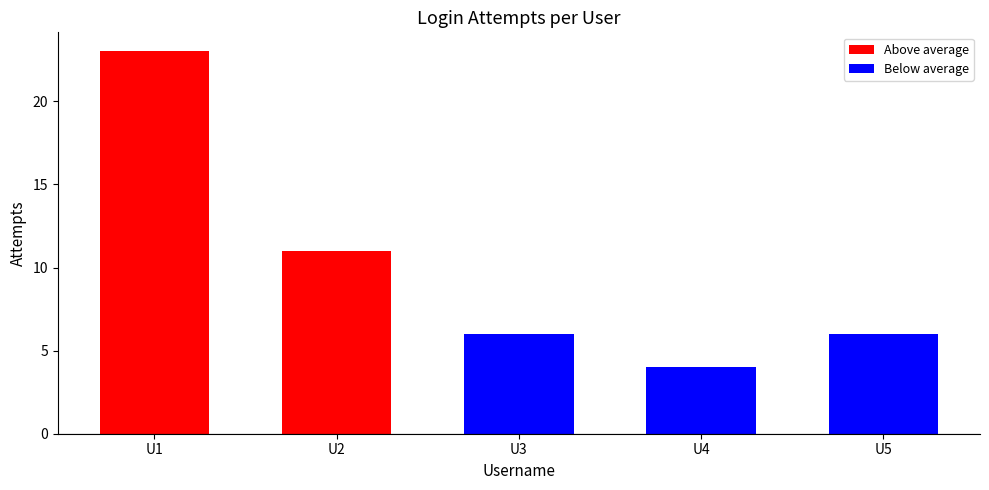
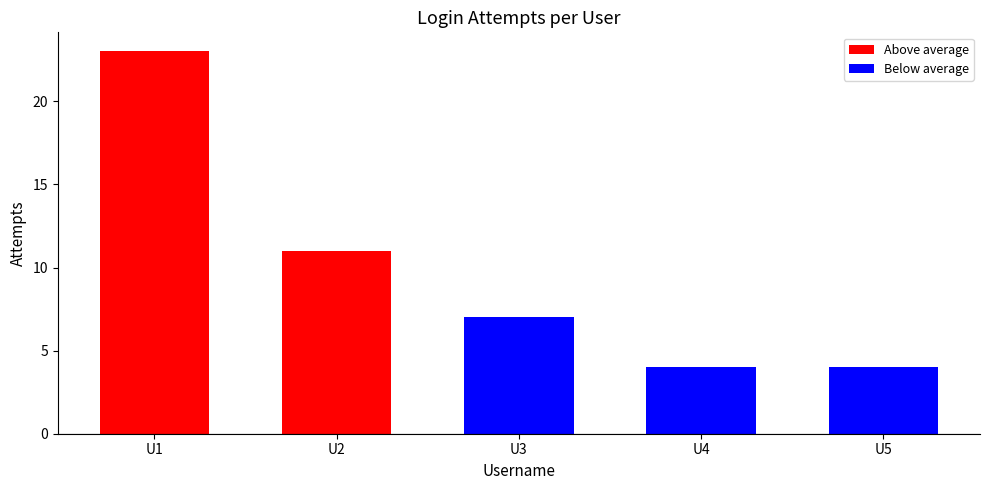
U3: 6 -> 7
U5: 6 -> 4
